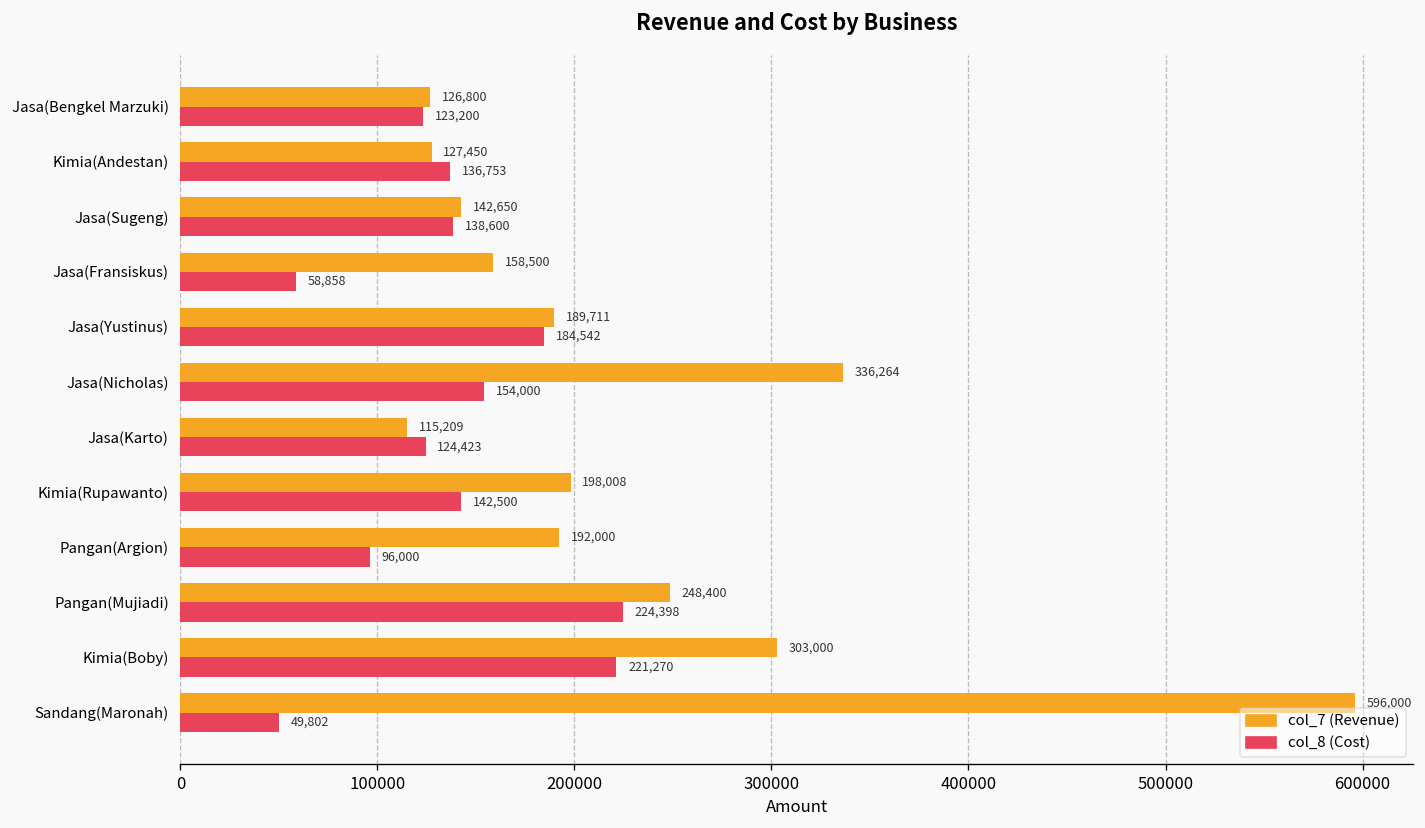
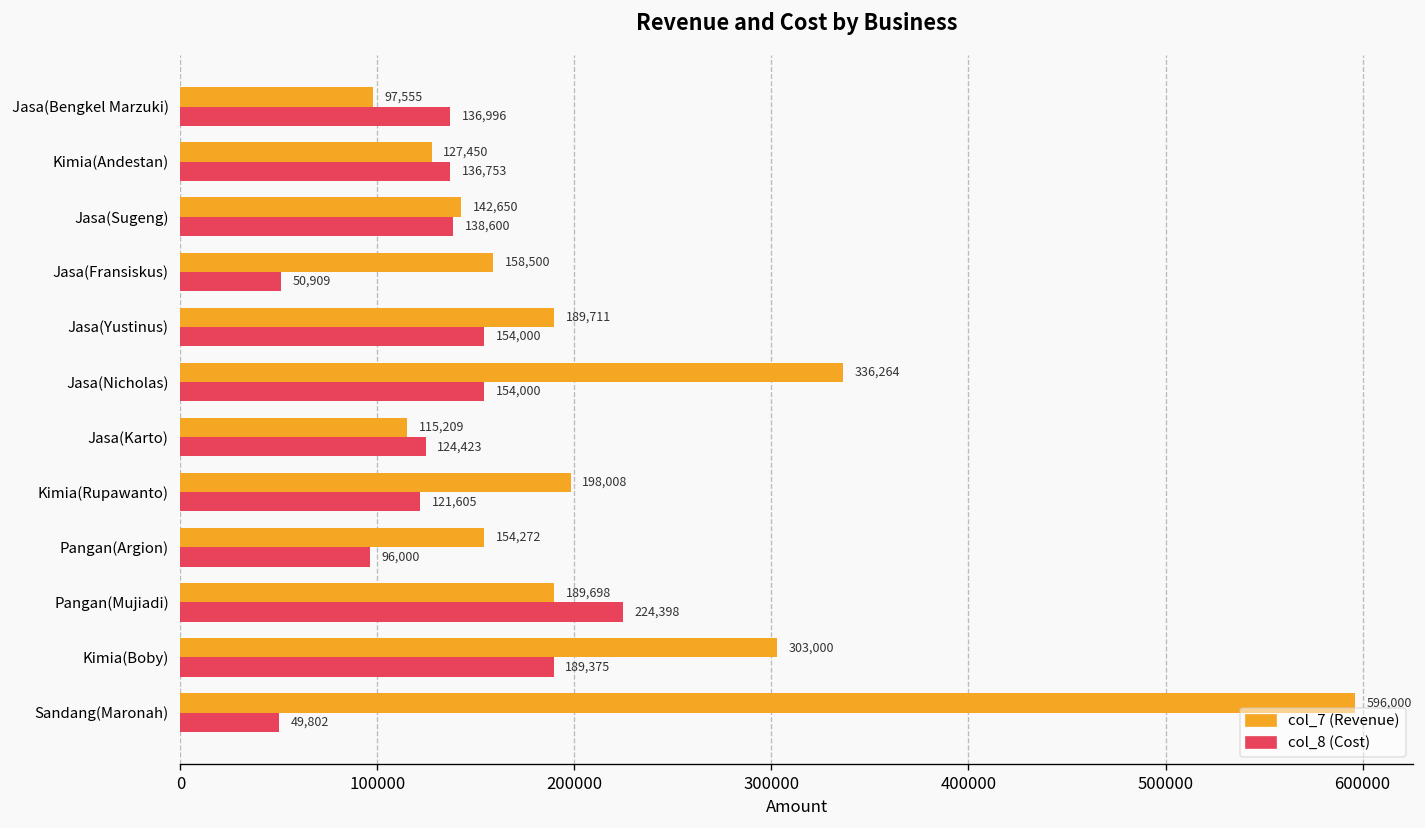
col_7 (Revenue), Jasa(Bengkel Marzuki): 126,800 -> 97,555
col_8 (Cost), Jasa(Bengkel Marzuki): 123,200 -> 136,996
col_8 (Cost), Jasa(Fransiskus): 58,858 -> 50,909
col_8 (Cost), Jasa(Yustinus): 184,542 -> 154,000
col_8 (Cost), Kimia(Rupawanto): 142,500 -> 121,605
col_7 (Revenue), Pangan(Argion): 192,000 -> 154,272
col_7 (Revenue), Pangan(Mujiadi): 248,400 -> 189,698
col_8 (Cost), Kimia(Boby): 221,270 -> 189,375
